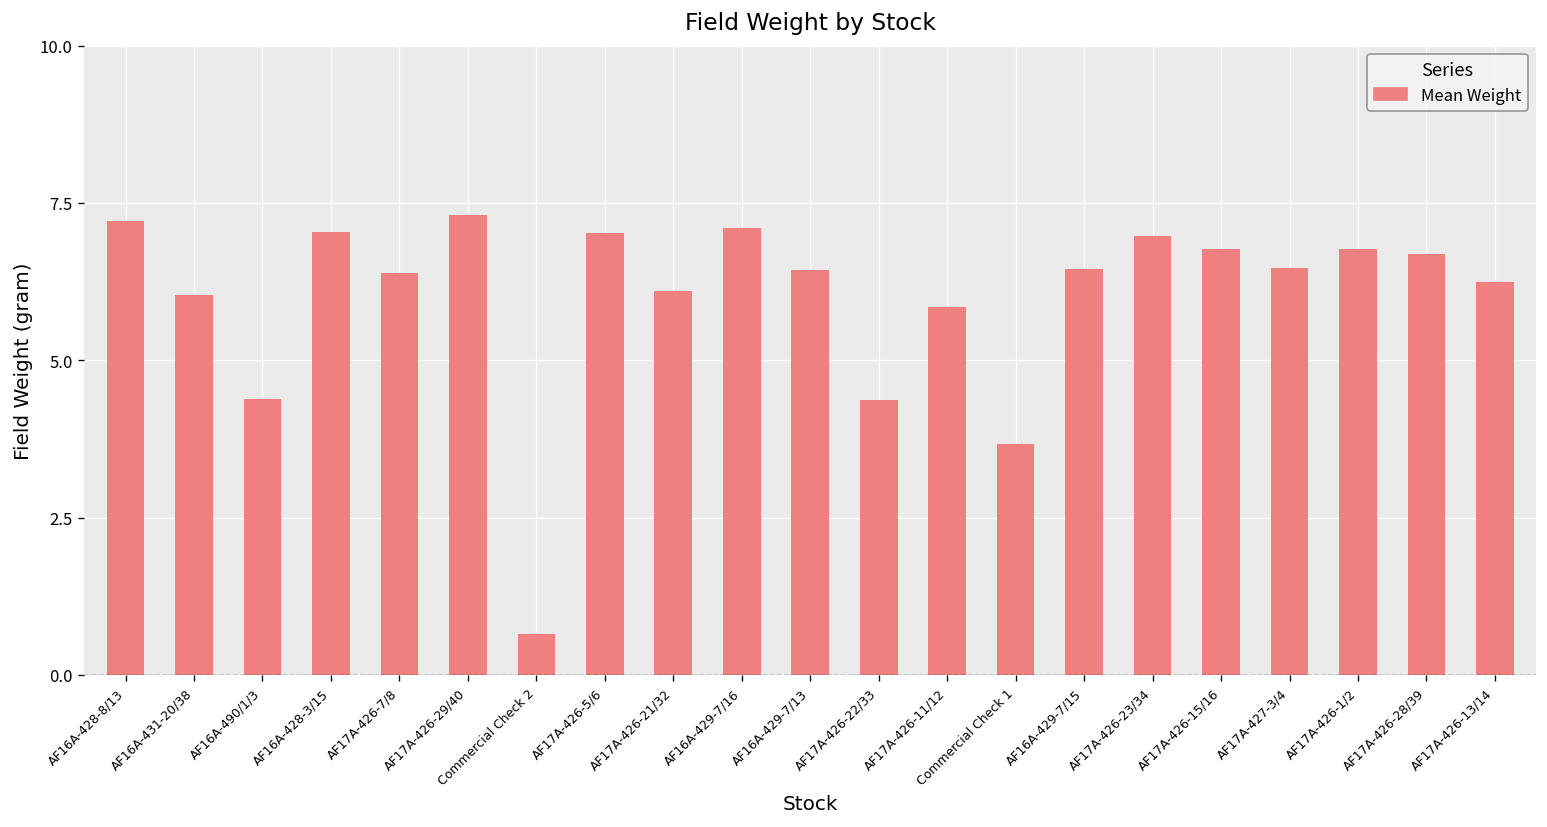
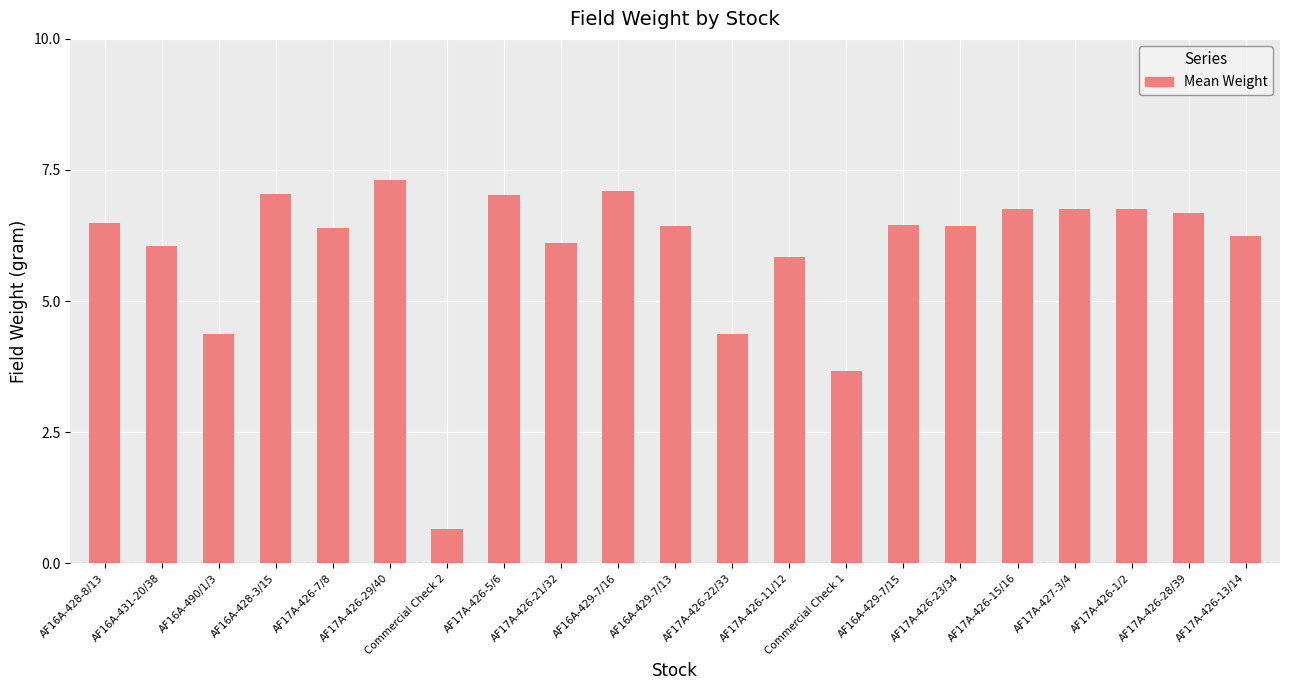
AF16A-428-8/13: 7.2 -> 6.5
AF17A-426-23/34: 7.0 -> 6.4
AF17A-427-3/4: 6.5 -> 6.8
